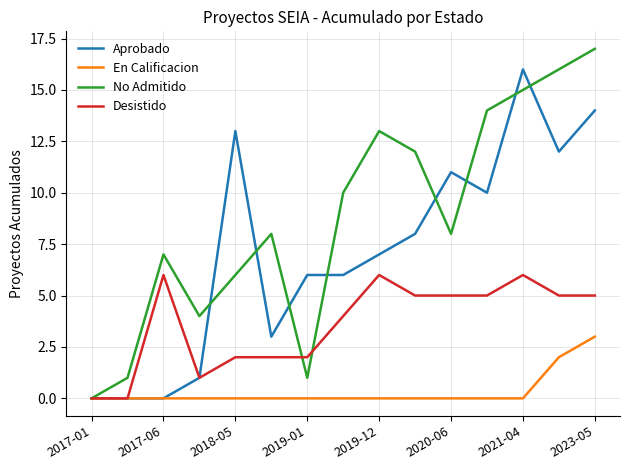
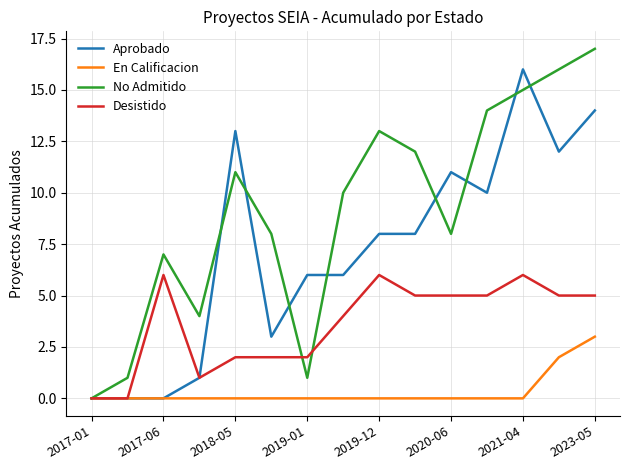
No Admitido, 2018-05: 6 -> 11
Aprobado, 2019-12: 7 -> 8
